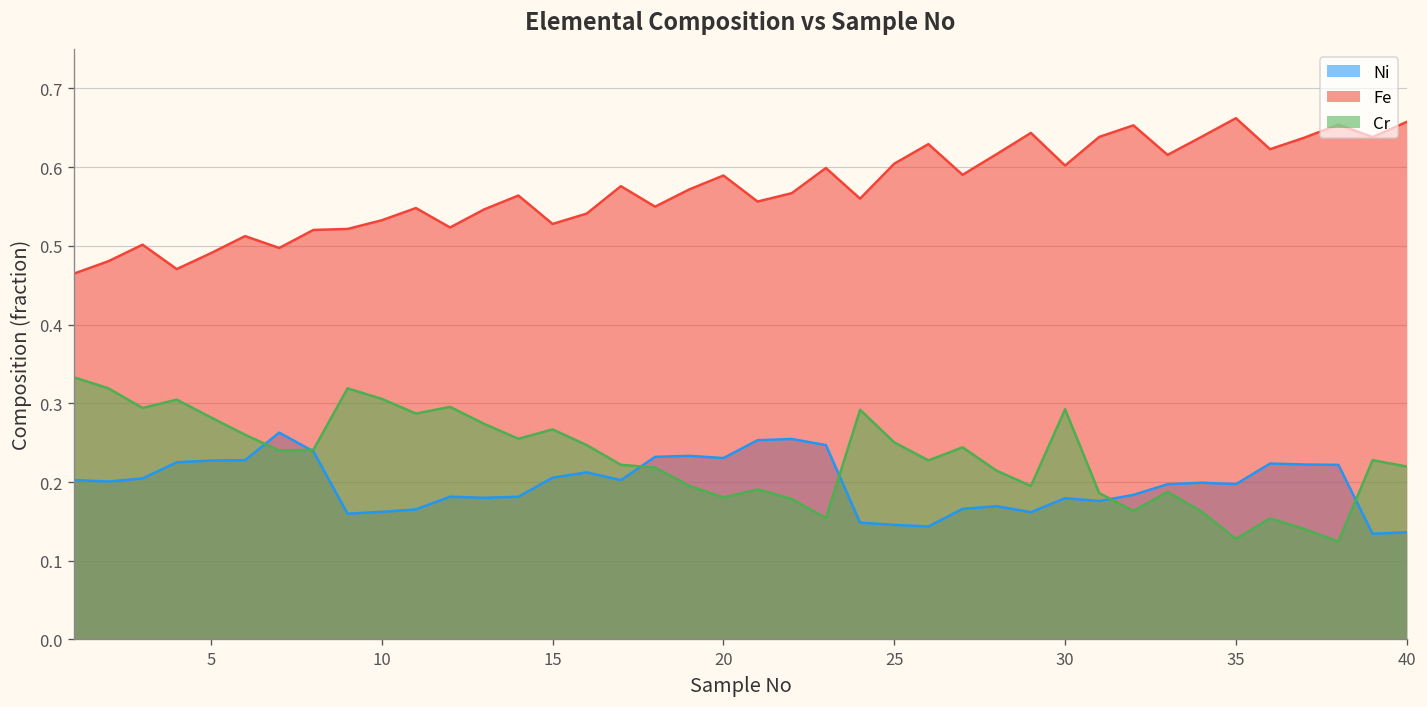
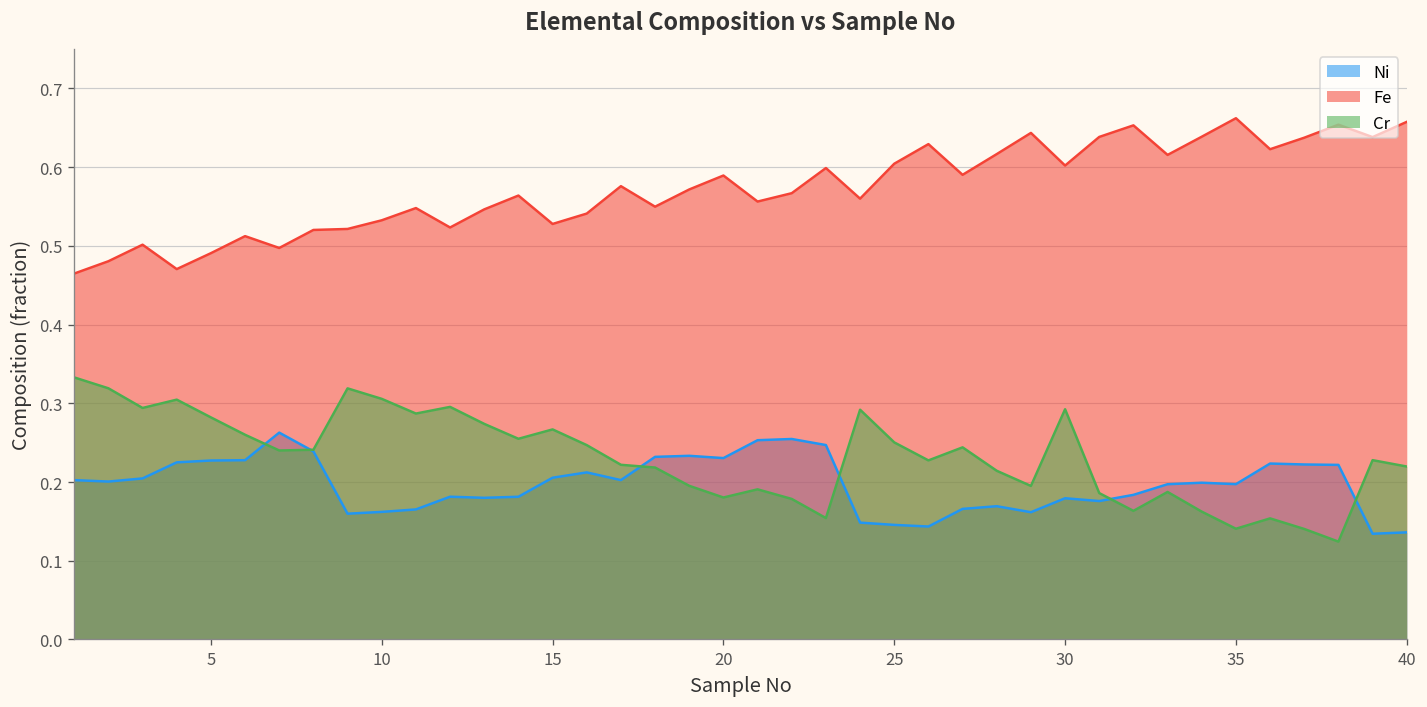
Cr, 35: 0.13 -> 0.14
